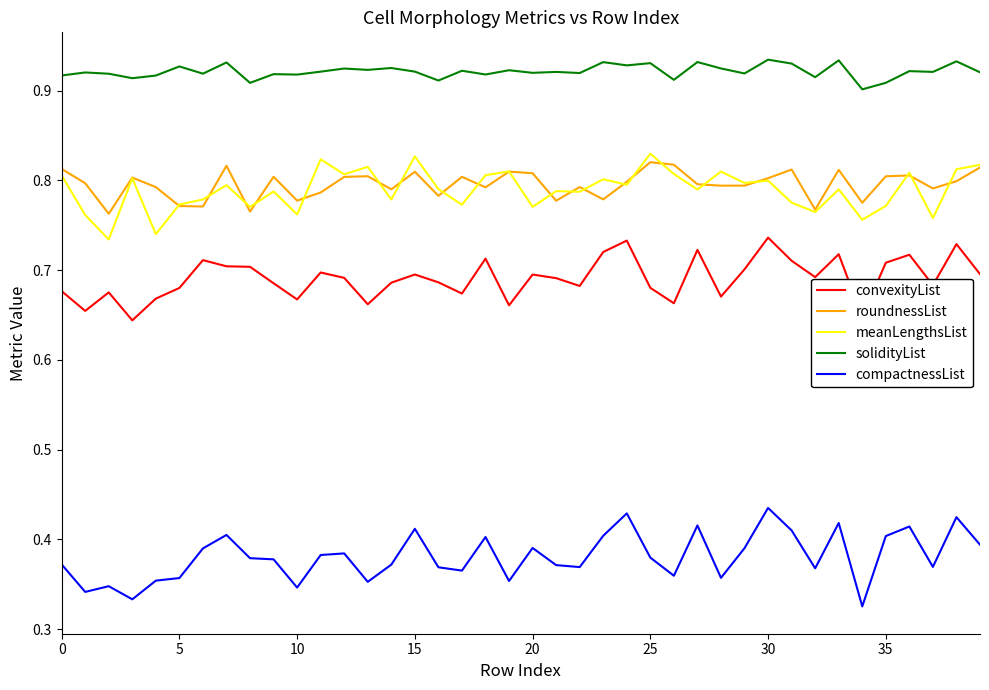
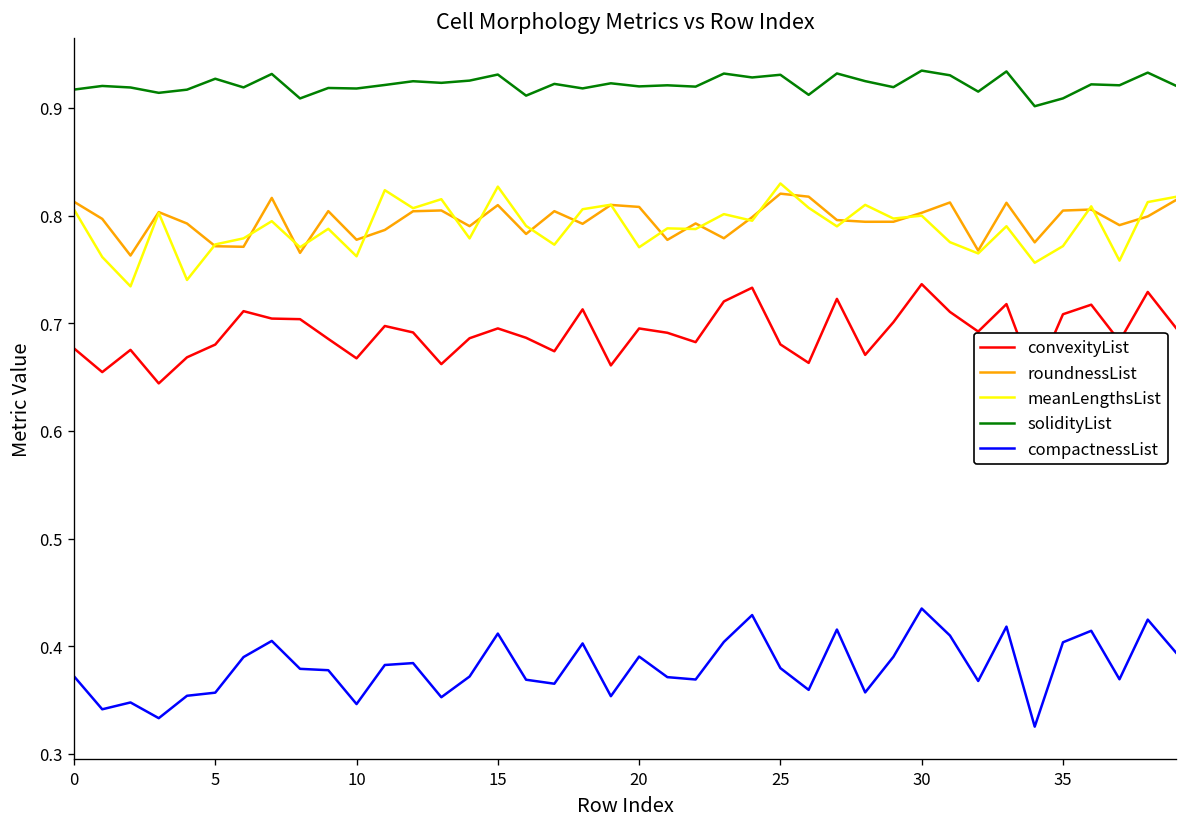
solidityList, 15: 0.92 -> 0.93
